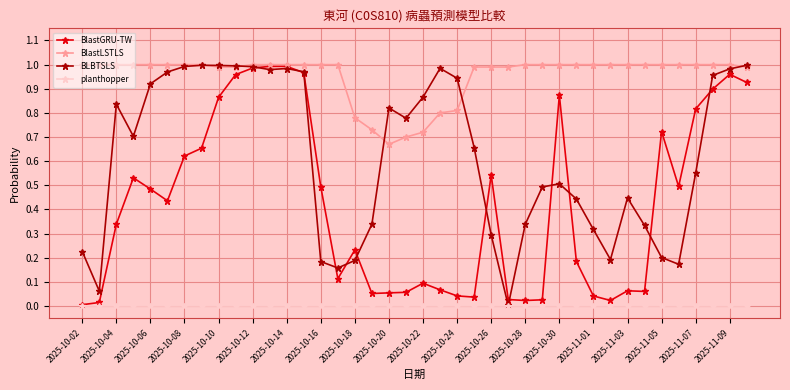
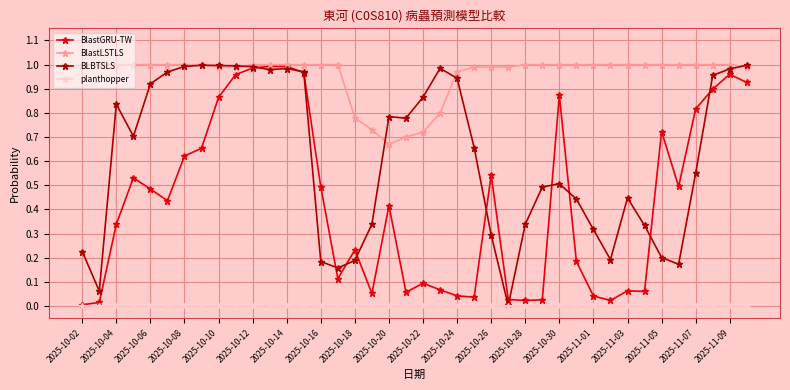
BlastGRU-TW, 2025-10-20: 0.05 -> 0.42
BLBTSLS, 2025-10-20: 0.82 -> 0.78
BlastLSTLS, 2025-10-24: 0.81 -> 0.97
